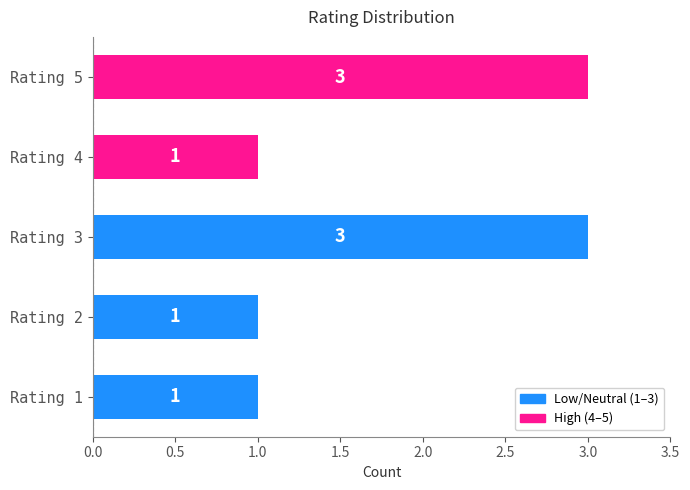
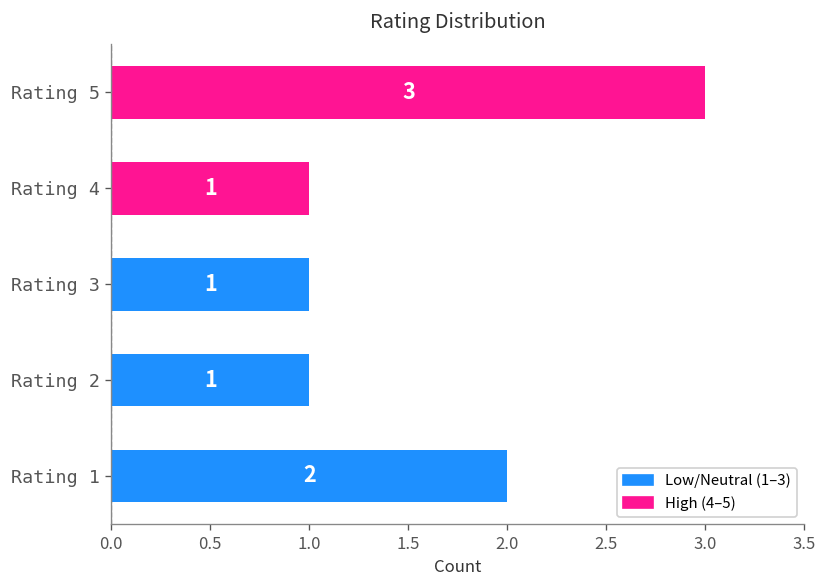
Rating 3: 3 -> 1
Rating 1: 1 -> 2
